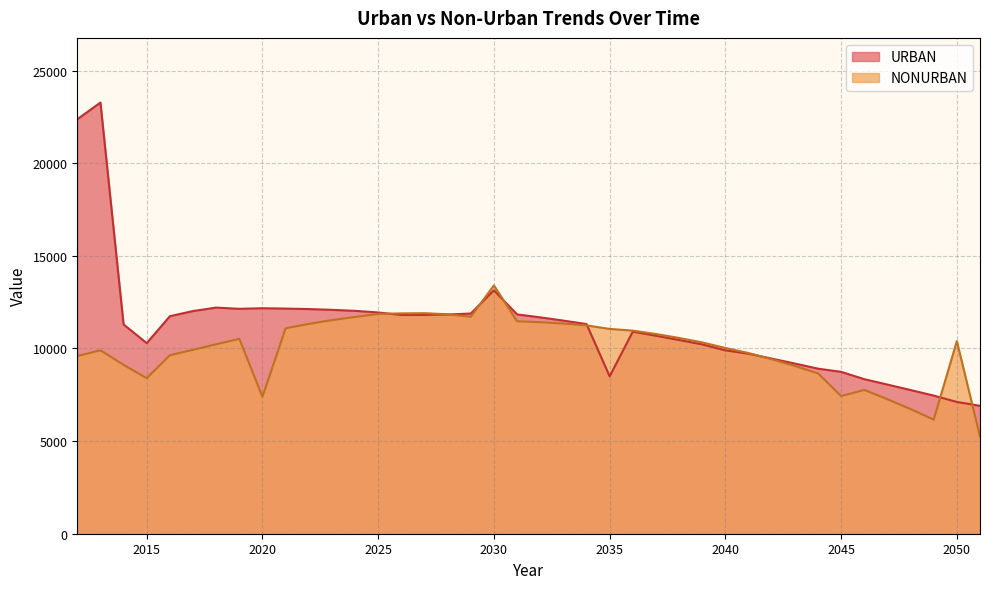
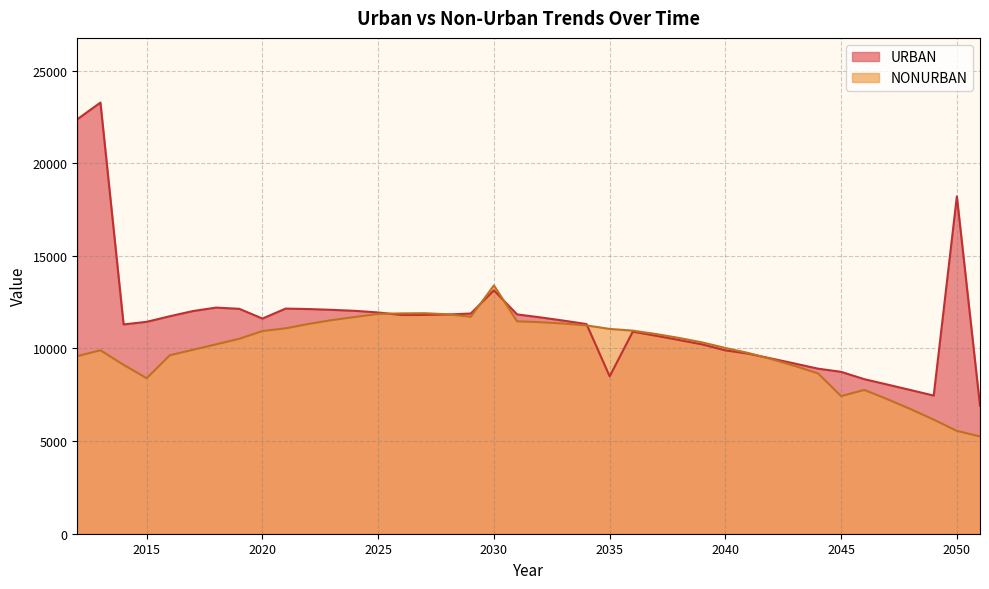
URBAN, 2015: 10300 -> 11400
URBAN, 2020: 12200 -> 11600
NONURBAN, 2020: 7400 -> 10900
URBAN, 2050: 7100 -> 18200
NONURBAN, 2050: 10400 -> 5600
